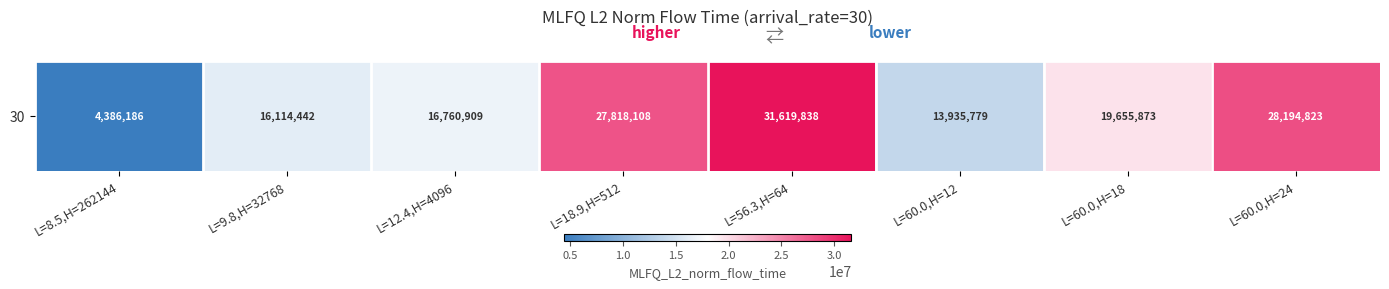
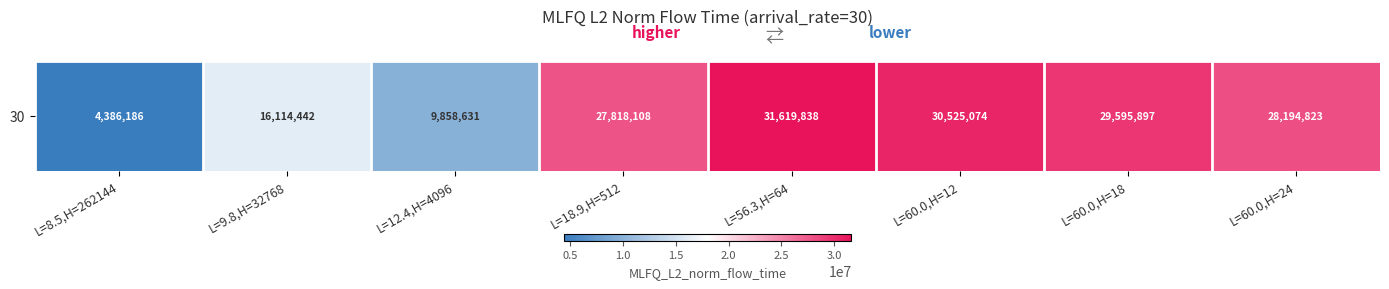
30, L=12.4,H=4096: 16,760,909 -> 9,858,631
30, L=60.0,H=12: 13,935,779 -> 30,525,074
30, L=60.0,H=18: 19,655,873 -> 29,595,897
